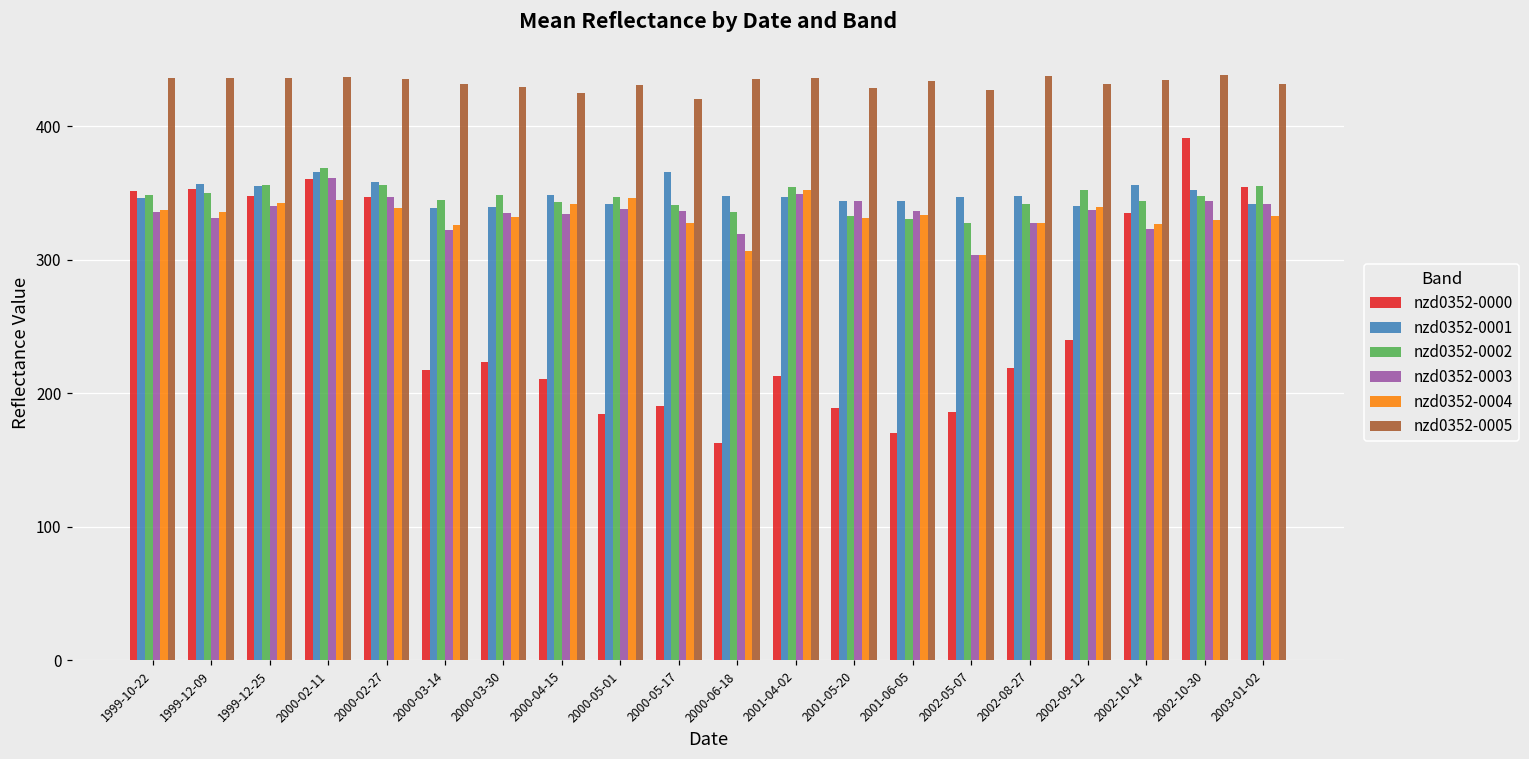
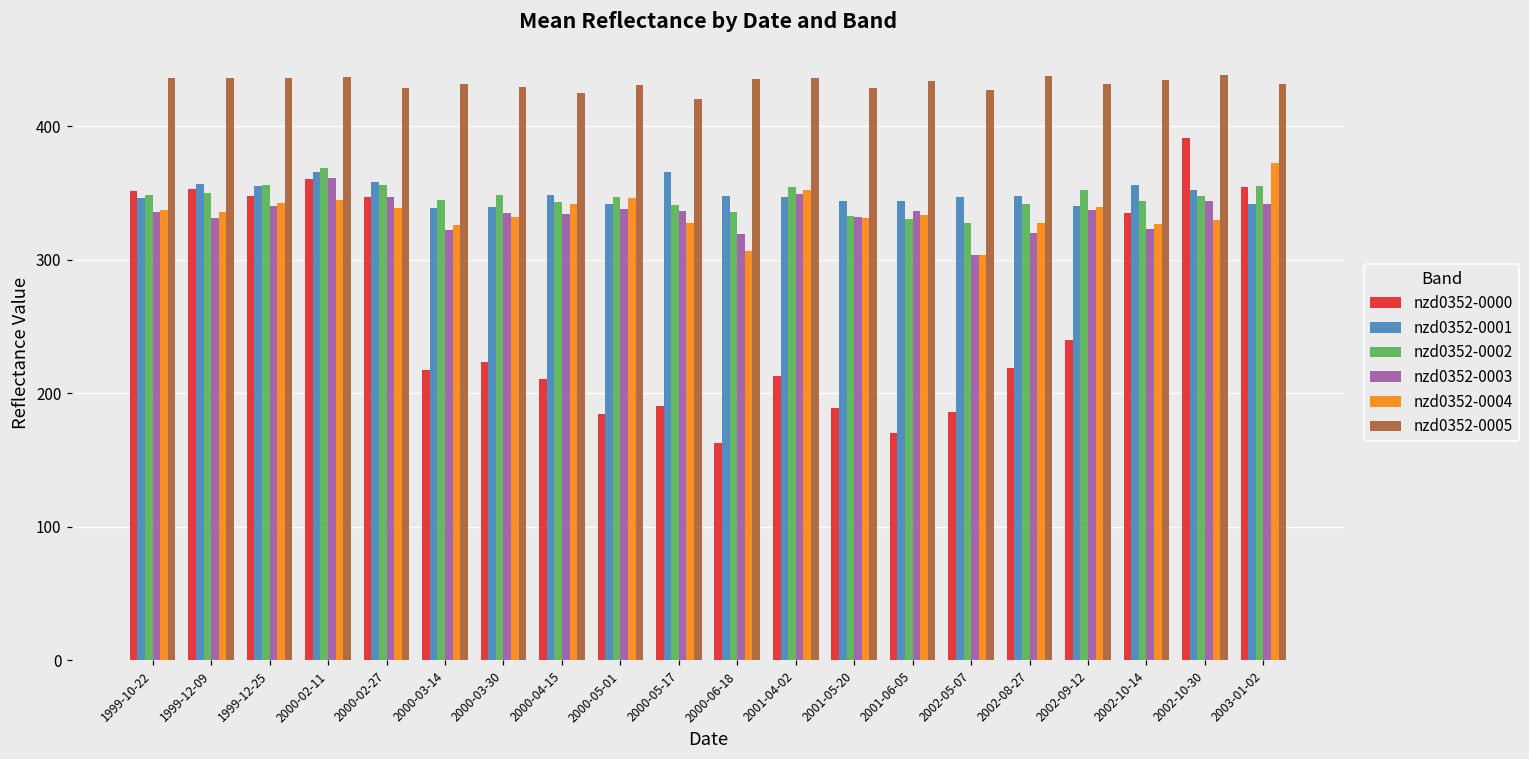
nzd0352-0005, 2000-02-27: 435 -> 428
nzd0352-0003, 2001-05-20: 344 -> 332
nzd0352-0003, 2002-08-27: 327 -> 320
nzd0352-0004, 2003-01-02: 333 -> 372
